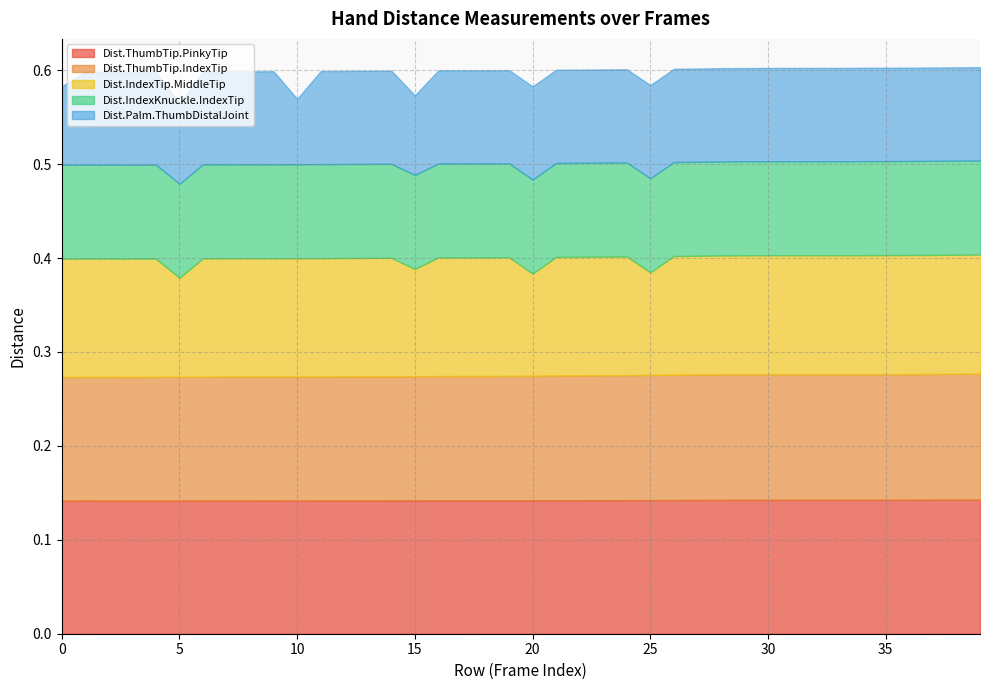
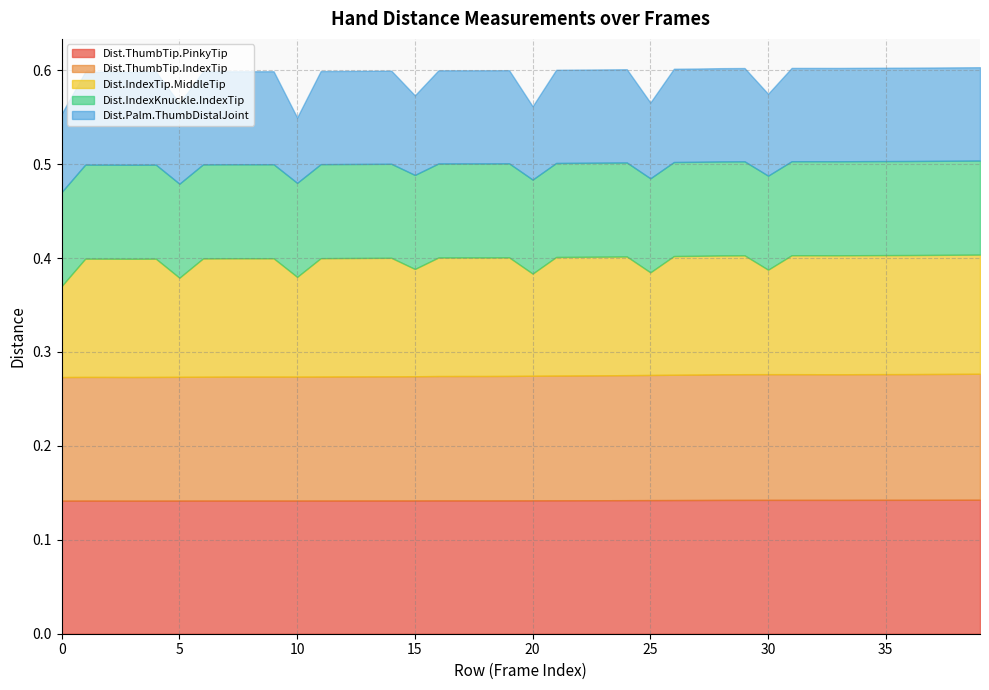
Dist.IndexTip.MiddleTip, 0: 0.13 -> 0.10
Dist.IndexTip.MiddleTip, 10: 0.13 -> 0.11
Dist.Palm.ThumbDistalJoint, 20: 0.10 -> 0.08
Dist.Palm.ThumbDistalJoint, 25: 0.10 -> 0.08
Dist.IndexTip.MiddleTip, 30: 0.13 -> 0.11
Dist.Palm.ThumbDistalJoint, 30: 0.10 -> 0.09
